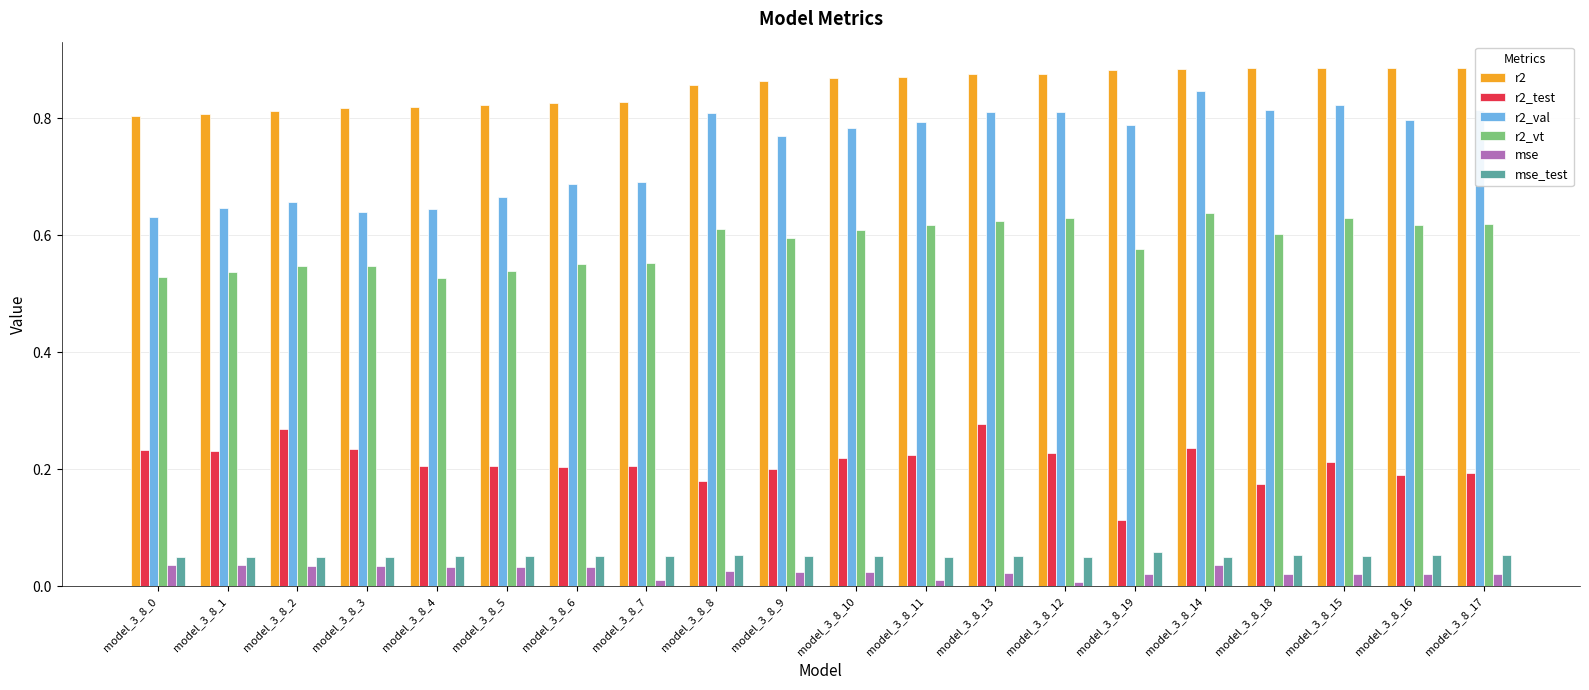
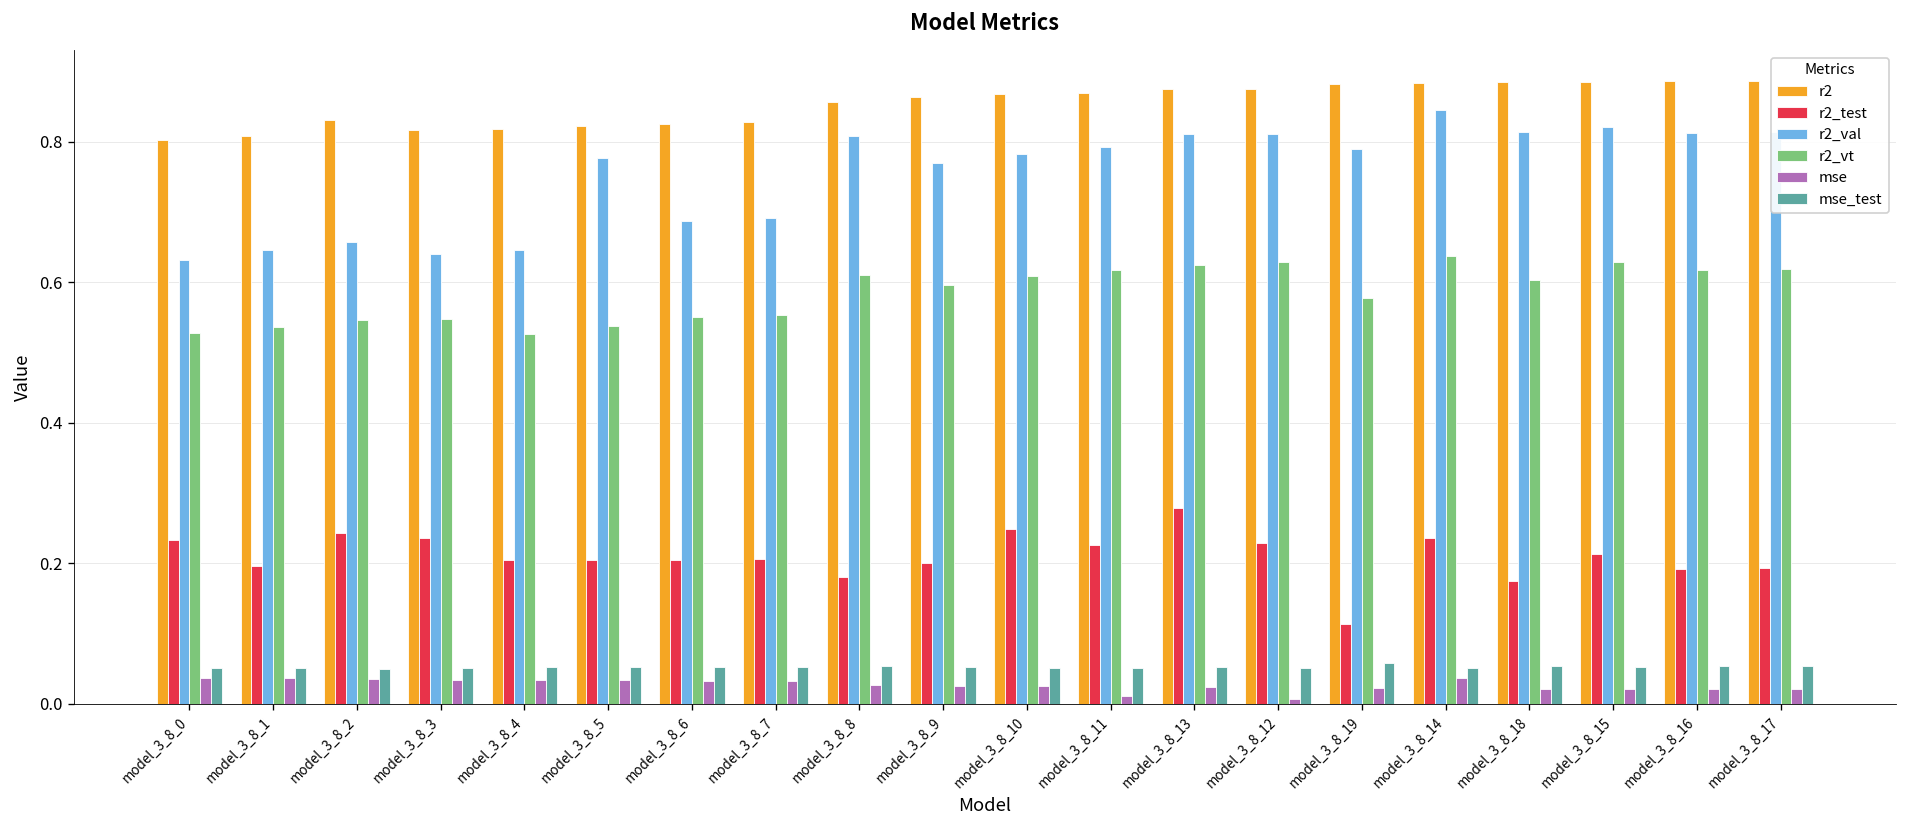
r2_test, model_3_8_1: 0.23 -> 0.20
r2, model_3_8_2: 0.81 -> 0.83
r2_test, model_3_8_2: 0.27 -> 0.24
r2_val, model_3_8_5: 0.67 -> 0.78
mse, model_3_8_7: 0.01 -> 0.03
r2_test, model_3_8_10: 0.22 -> 0.25
r2_val, model_3_8_16: 0.80 -> 0.81
